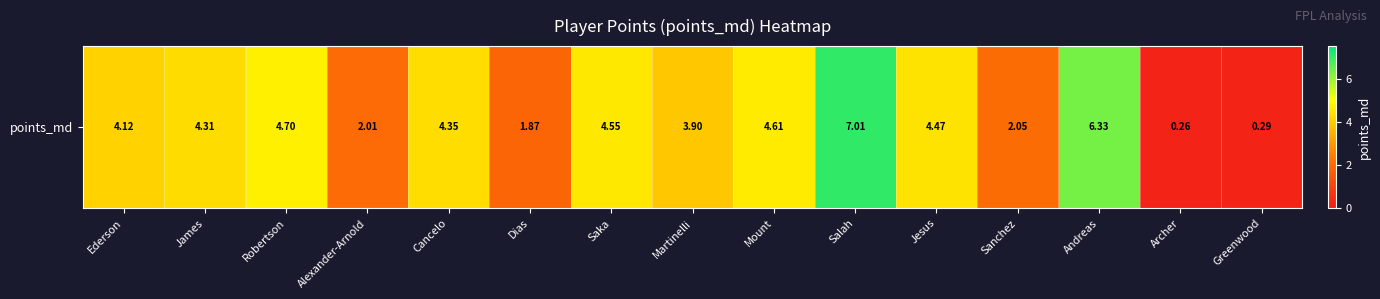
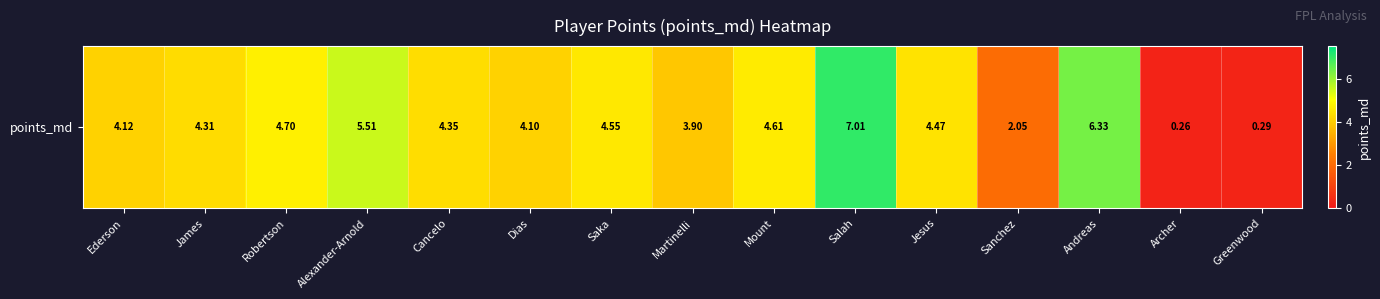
points_md, Alexander-Arnold: 2.01 -> 5.51
points_md, Dias: 1.87 -> 4.10
